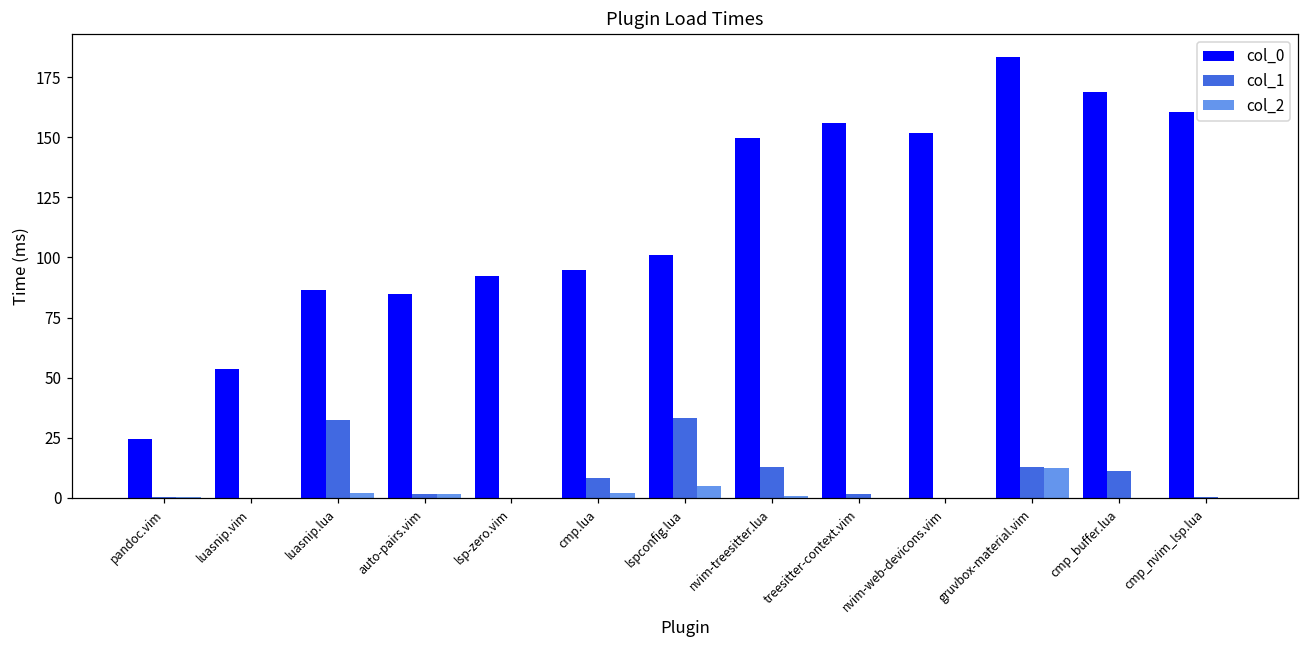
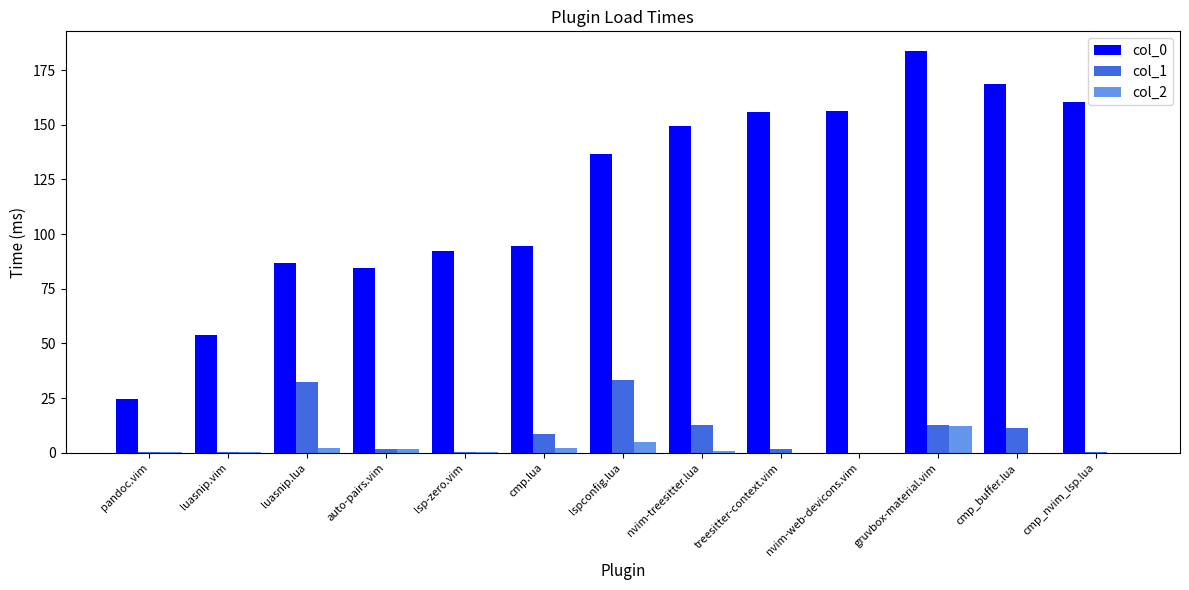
col_0, lspconfig.lua: 101 -> 136
col_0, nvim-web-devicons.vim: 152 -> 156
